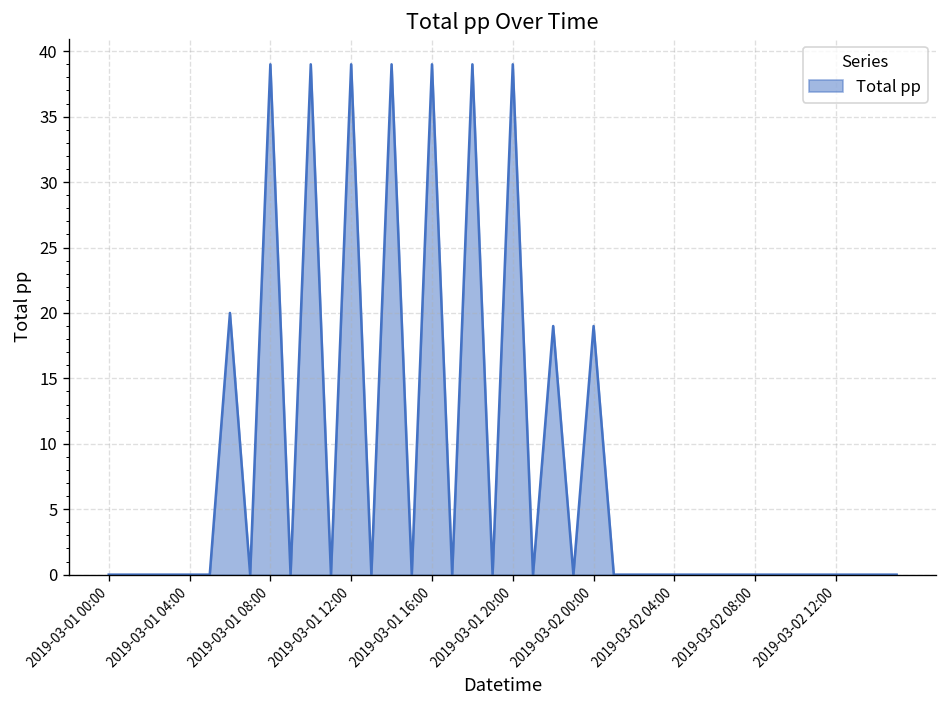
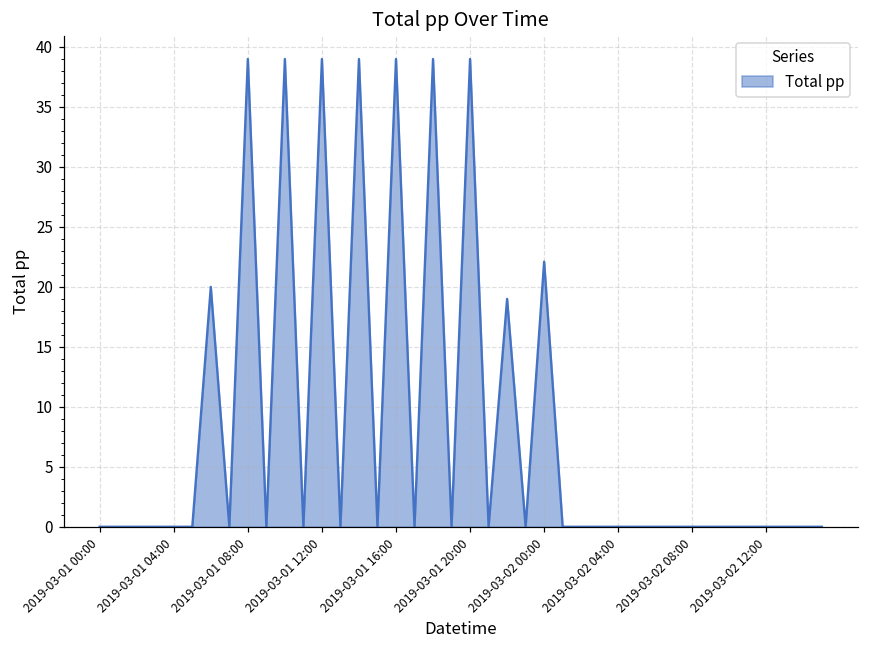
2019-03-02 00:00: 19.0 -> 22.1
